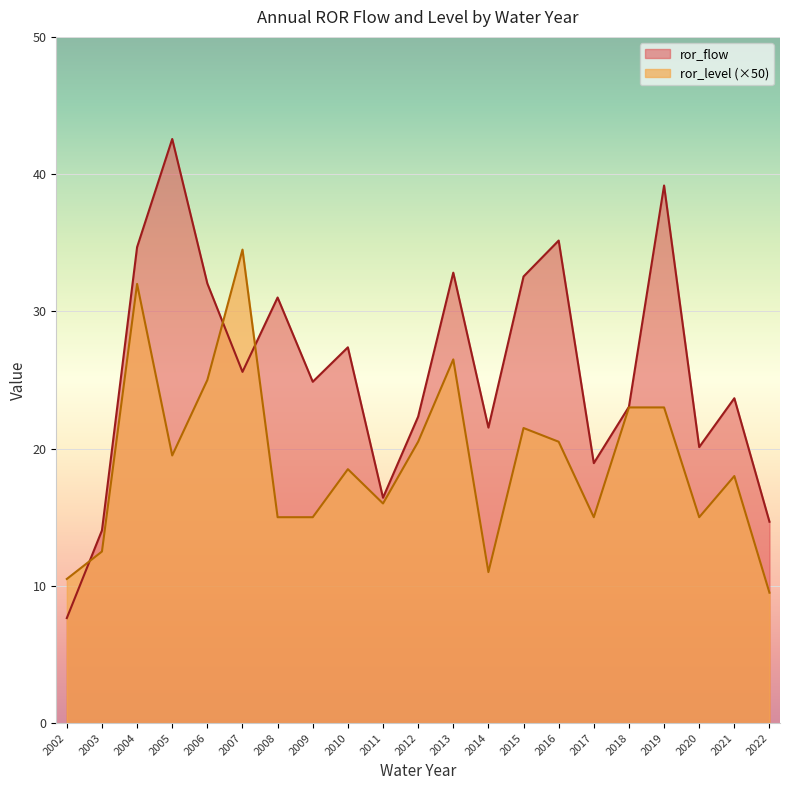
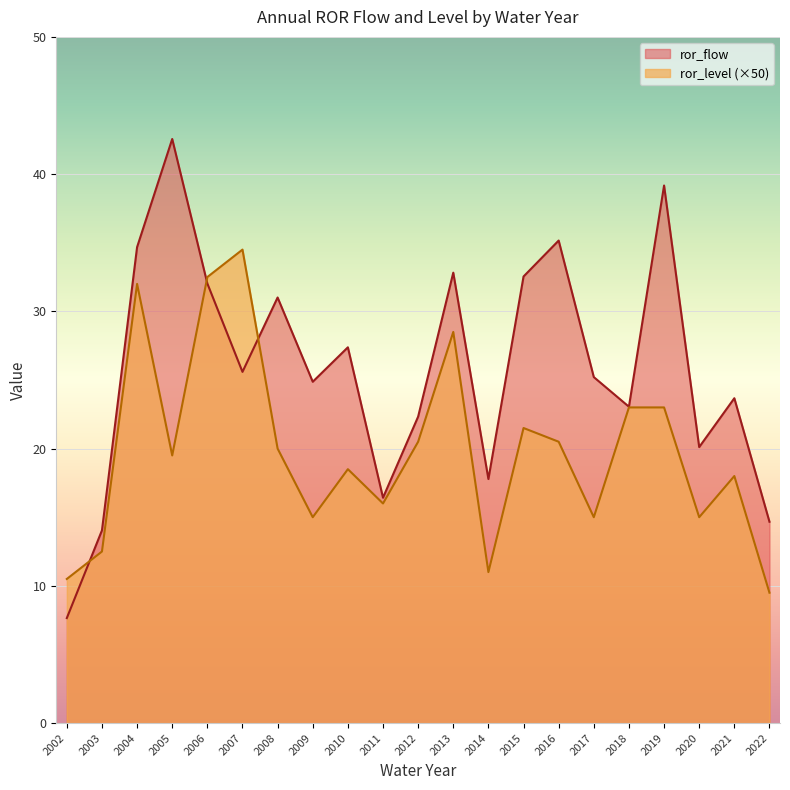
ror_level (×50), 2006: 25.0 -> 32.5
ror_level (×50), 2008: 15.0 -> 20.0
ror_level (×50), 2013: 26.5 -> 28.5
ror_flow, 2014: 21.5 -> 17.8
ror_flow, 2017: 18.9 -> 25.2
